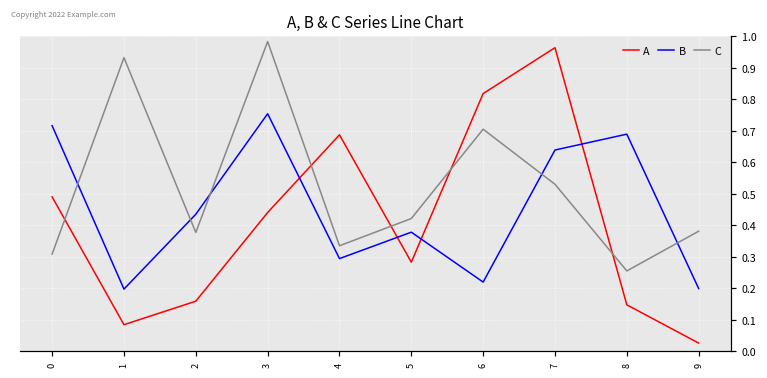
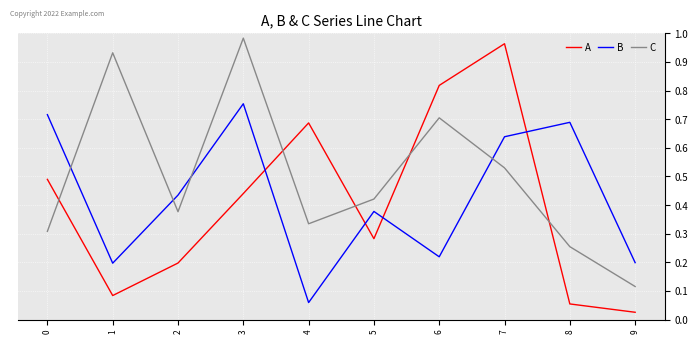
A, 2: 0.16 -> 0.20
B, 4: 0.29 -> 0.06
A, 8: 0.15 -> 0.05
C, 9: 0.38 -> 0.12
